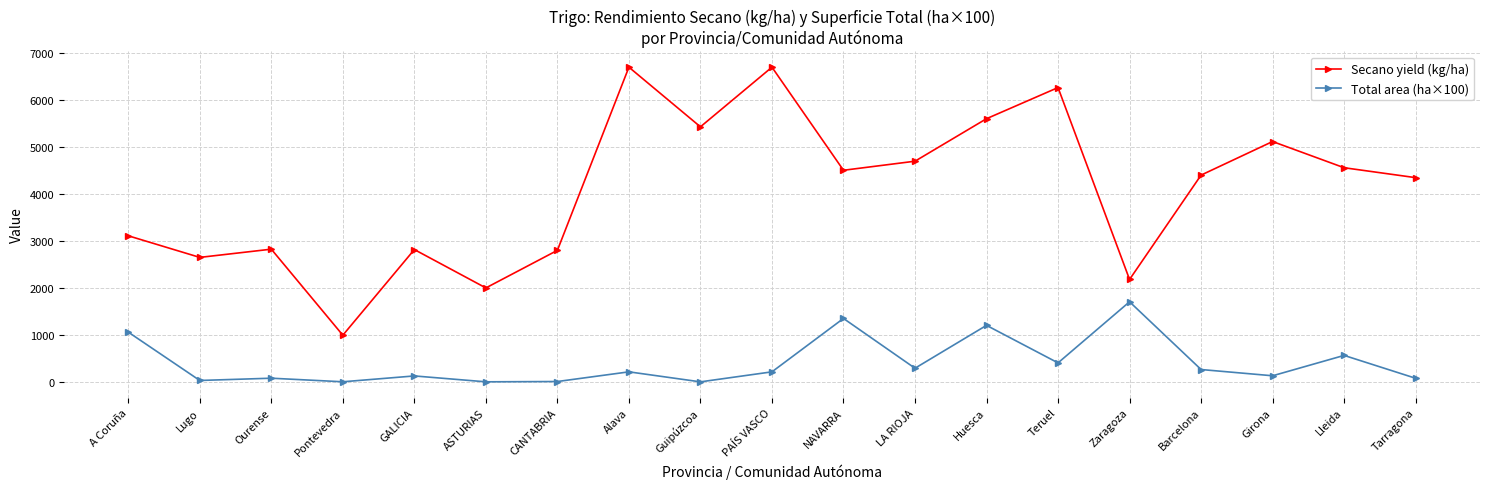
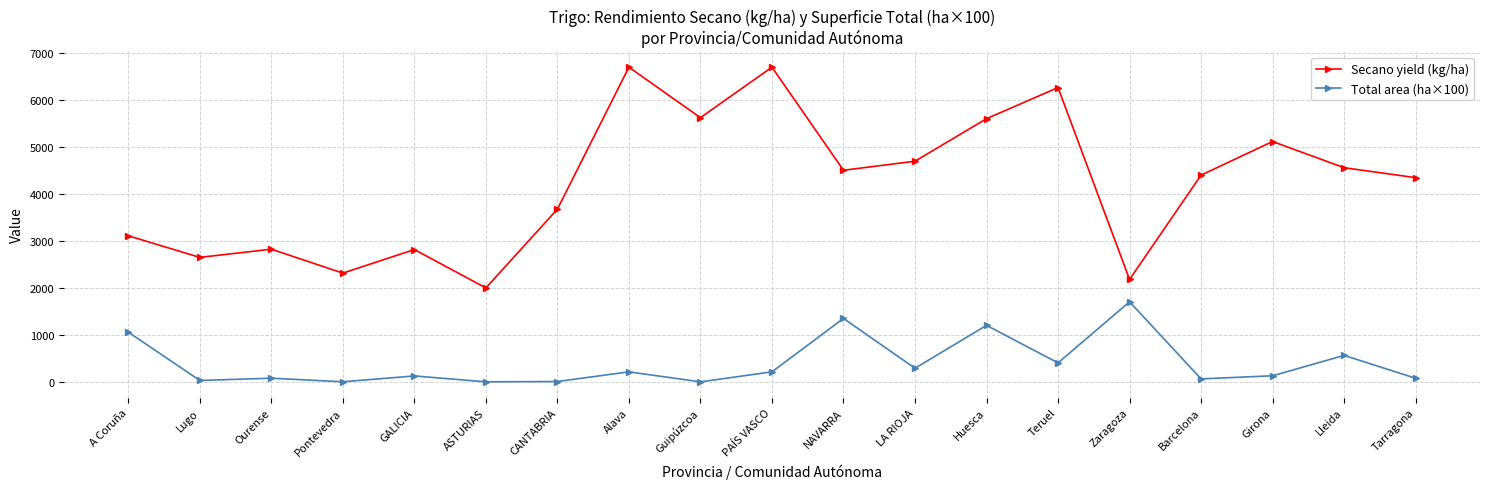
Secano yield (kg/ha), Pontevedra: 1000 -> 2300
Secano yield (kg/ha), CANTABRIA: 2800 -> 3700
Secano yield (kg/ha), Guipúzcoa: 5400 -> 5600
Total area (ha×100), Barcelona: 300 -> 100
